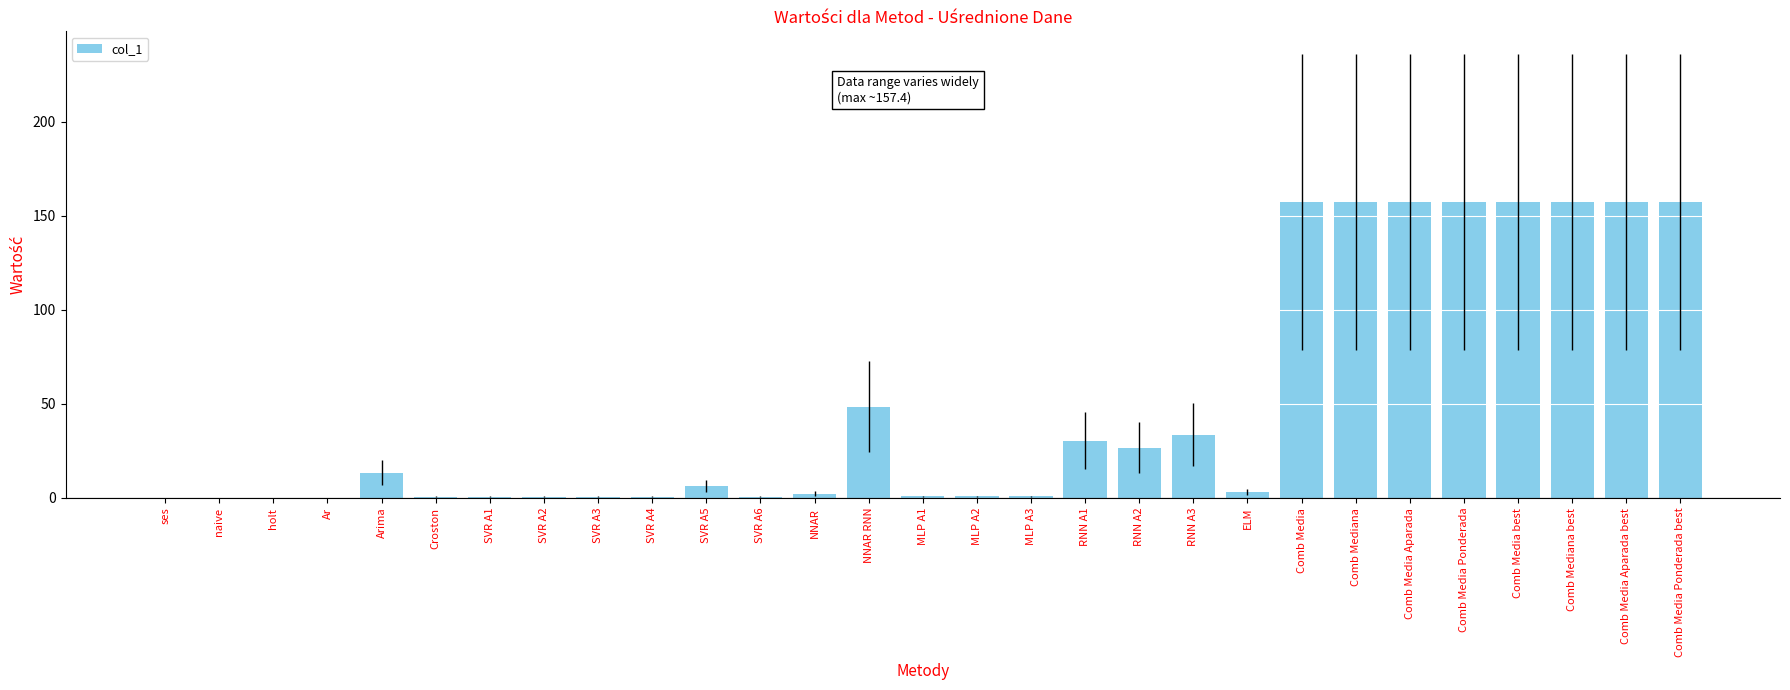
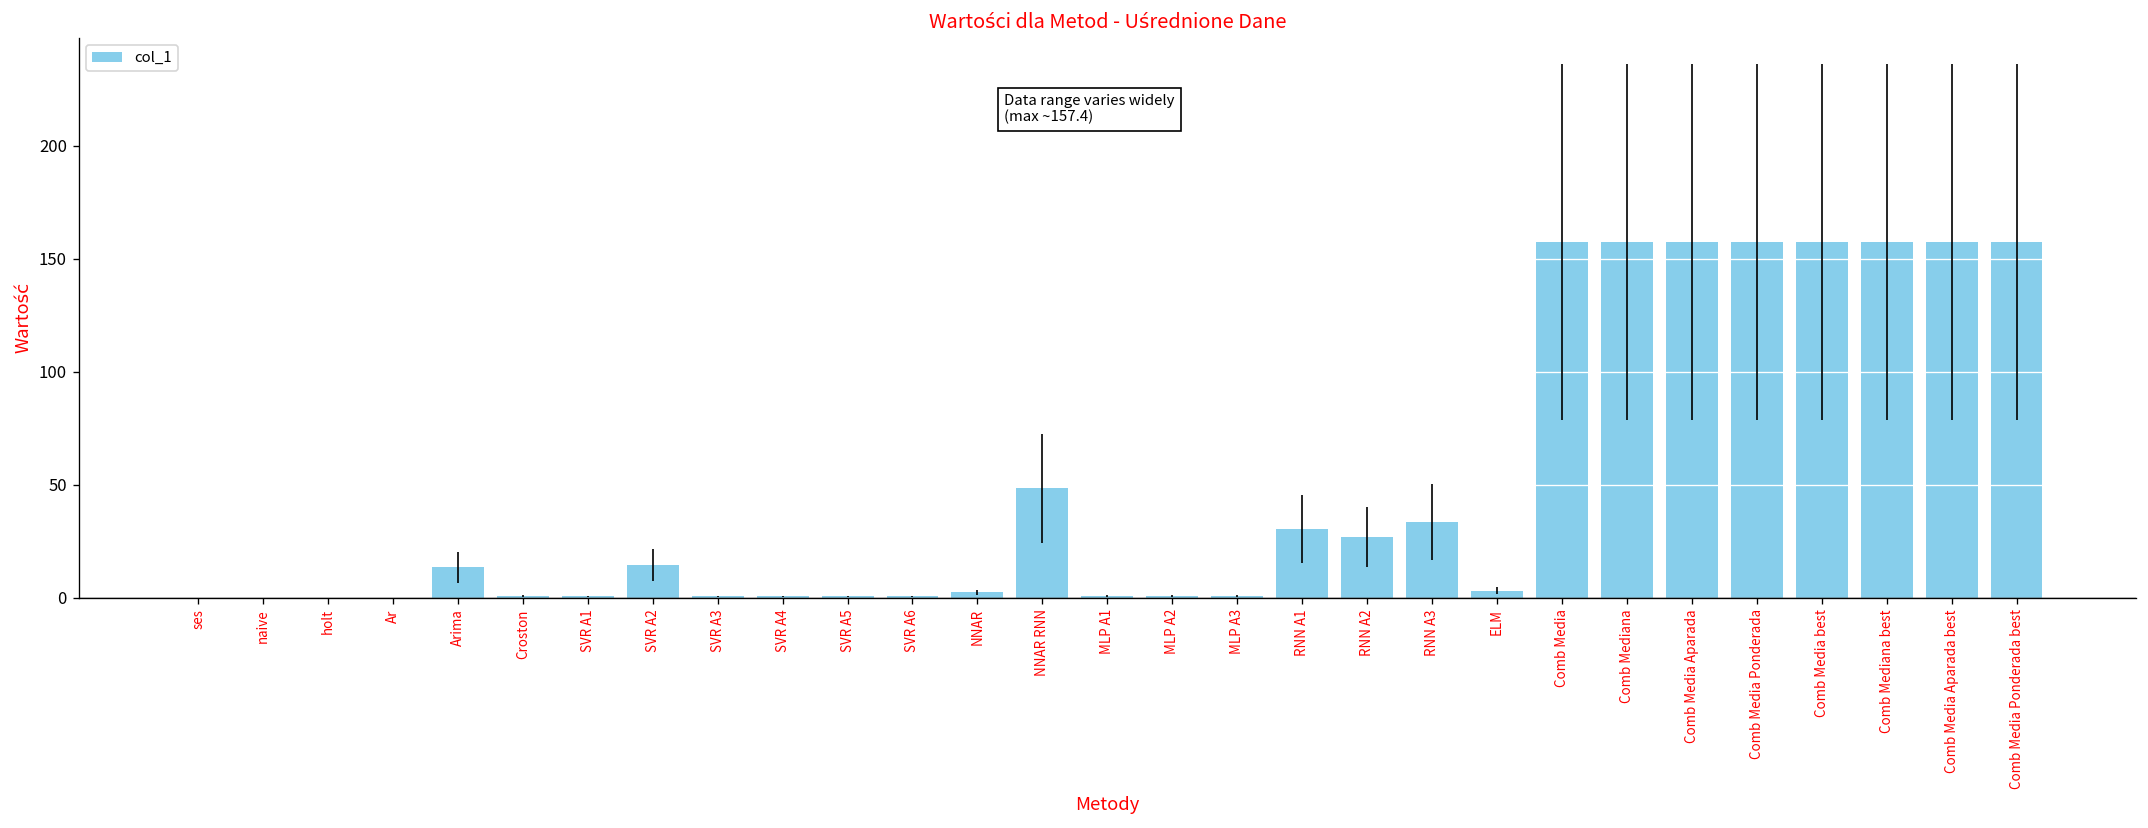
SVR A2: 1 -> 14
SVR A5: 6 -> 1
